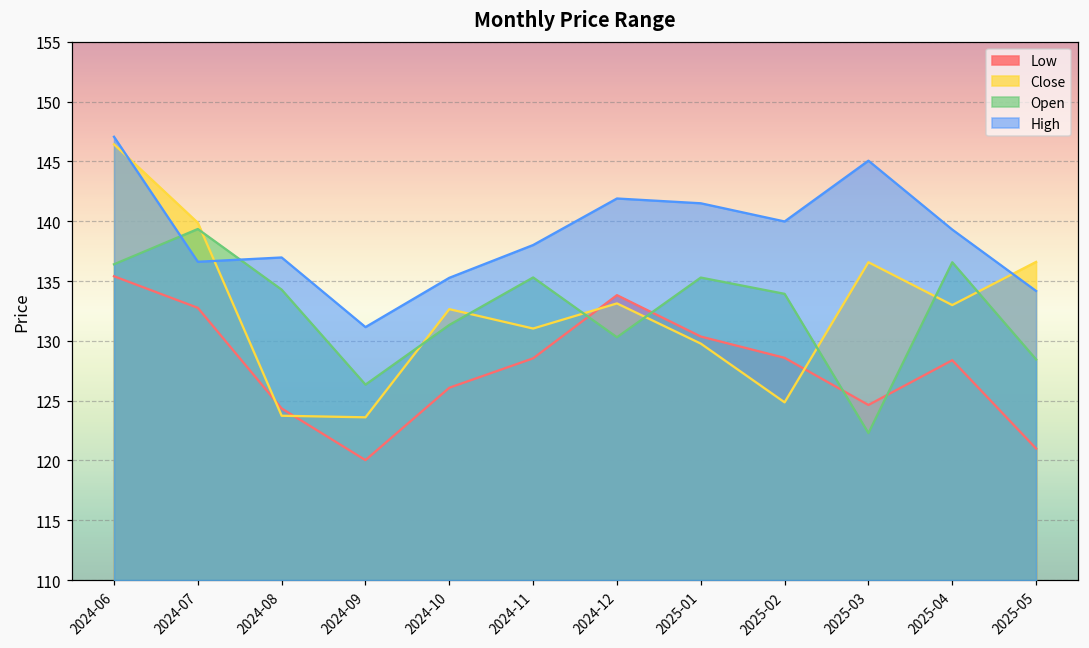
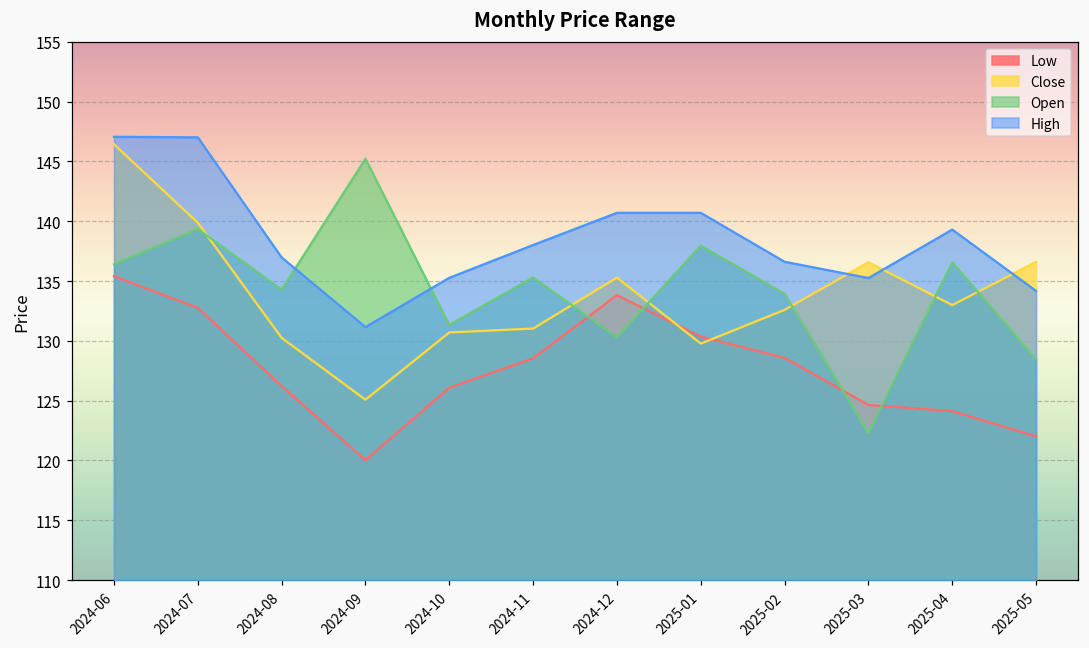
High, 2024-07: 136.6 -> 147.0
Low, 2024-08: 124.4 -> 126.2
Close, 2024-08: 123.7 -> 130.3
Close, 2024-09: 123.6 -> 125.1
Open, 2024-09: 126.3 -> 145.2
Close, 2024-10: 132.7 -> 130.7
Close, 2024-12: 133.1 -> 135.3
High, 2024-12: 141.9 -> 140.7
Open, 2025-01: 135.3 -> 138.0
High, 2025-01: 141.5 -> 140.7
Close, 2025-02: 124.9 -> 132.6
High, 2025-02: 140.0 -> 136.6
High, 2025-03: 145.1 -> 135.3
Low, 2025-04: 128.4 -> 124.1
Low, 2025-05: 121.0 -> 122.0
